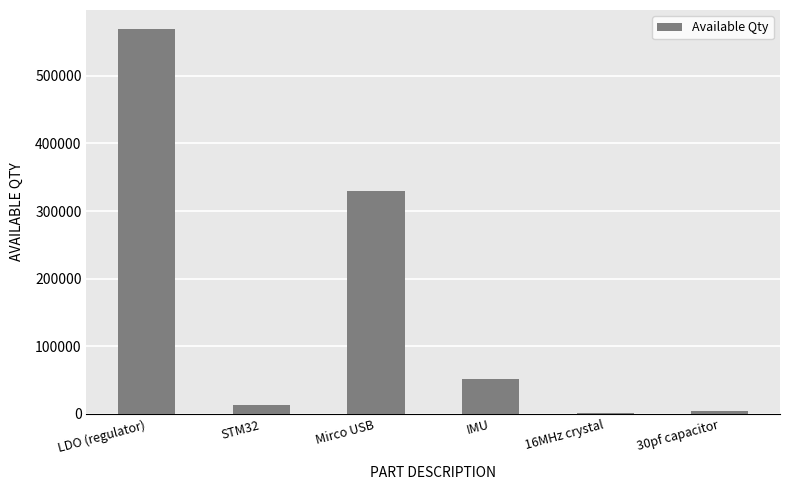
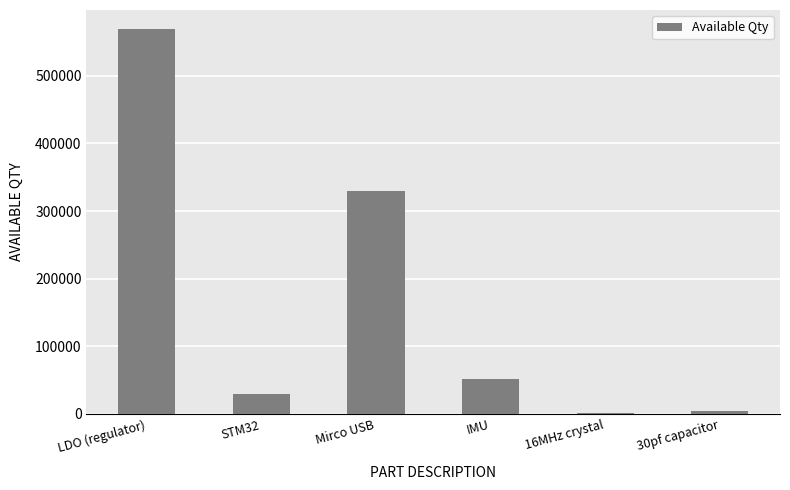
STM32: 10000 -> 30000
